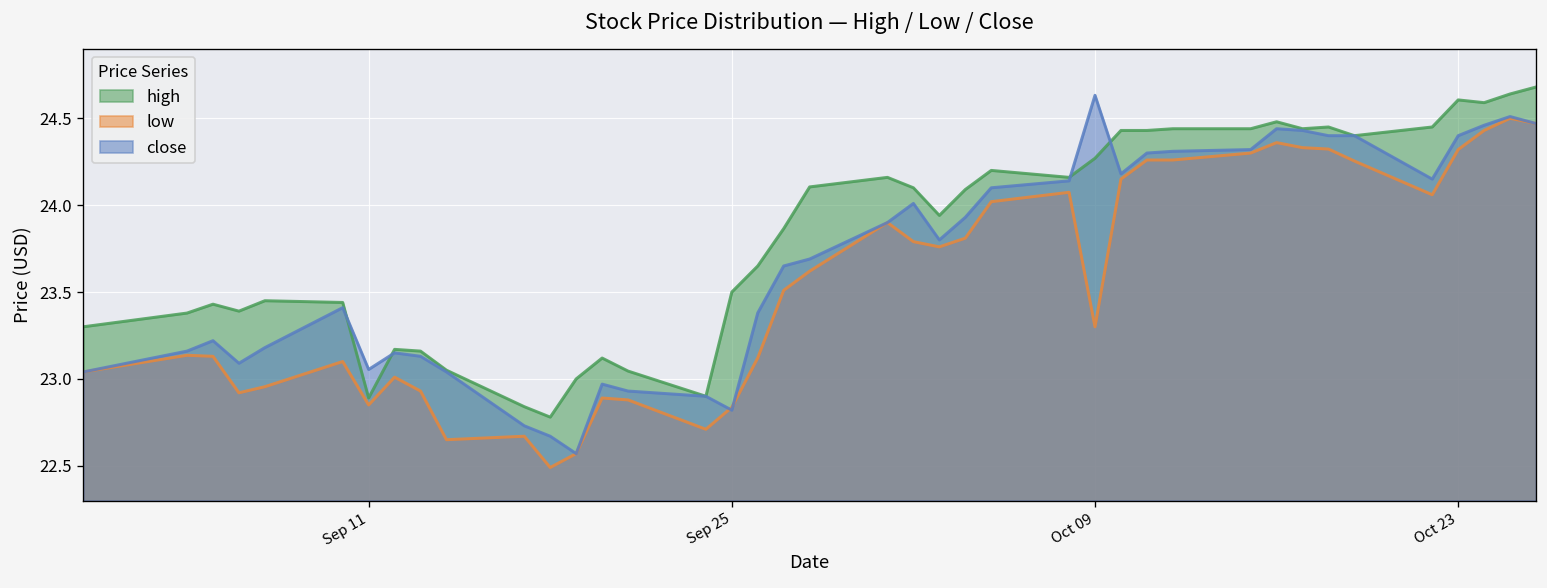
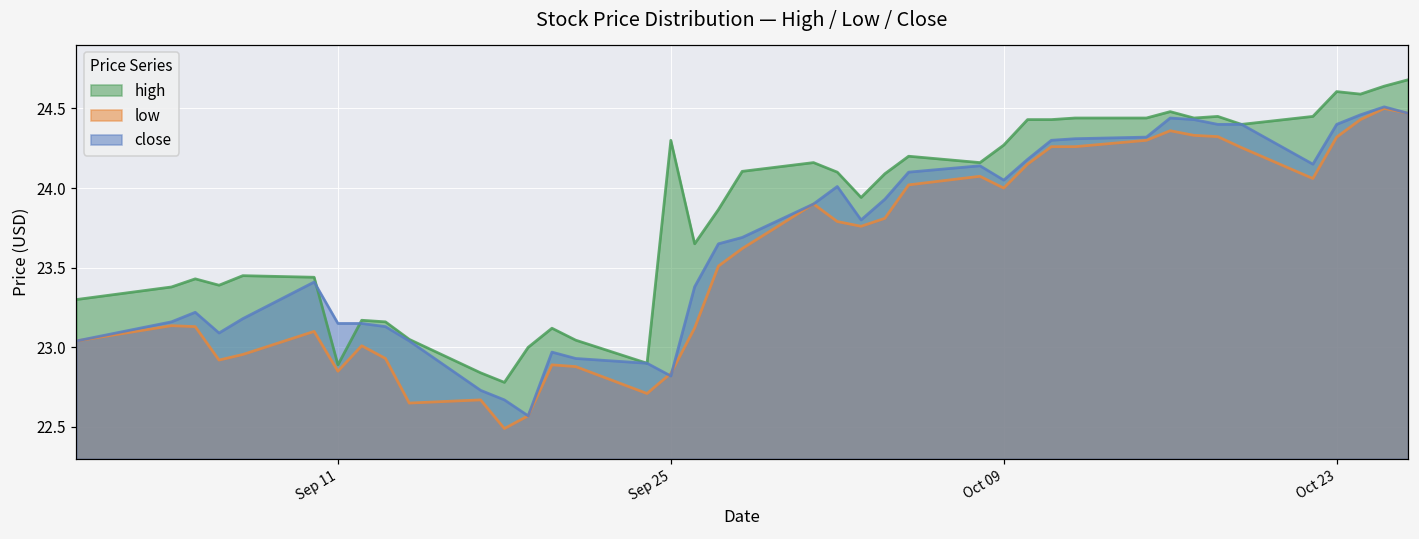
close, Sep 11: 23.05 -> 23.15
high, Sep 25: 23.5 -> 24.3
low, Oct 09: 23.3 -> 24.0
close, Oct 09: 24.63 -> 24.05
